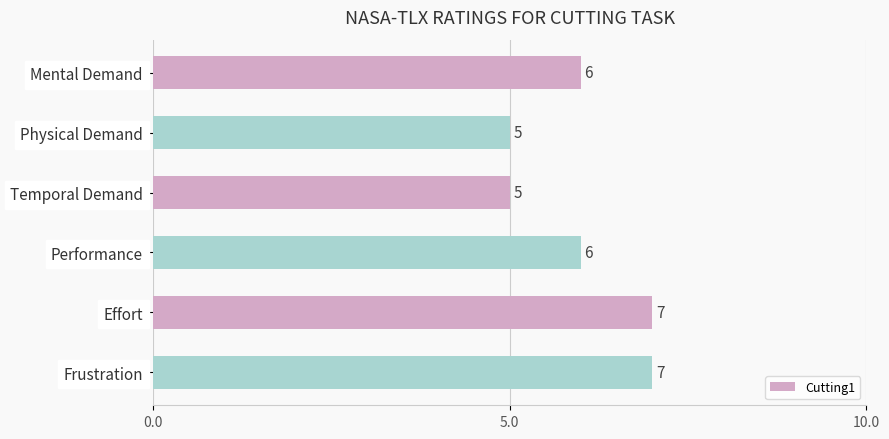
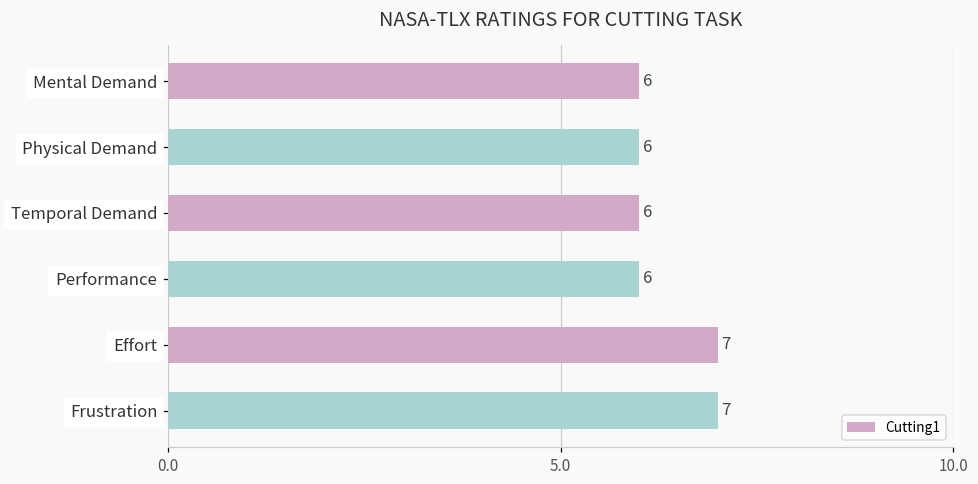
Physical Demand: 5 -> 6
Temporal Demand: 5 -> 6
